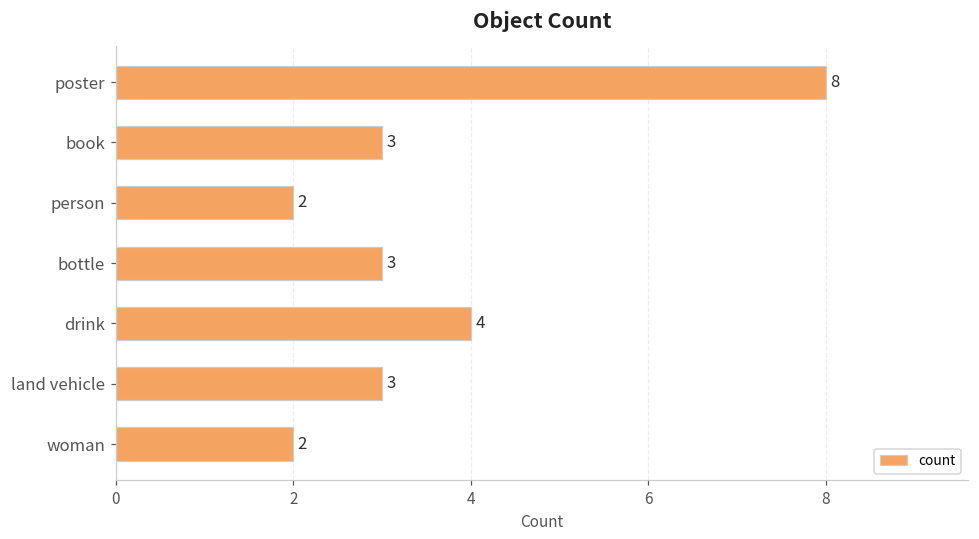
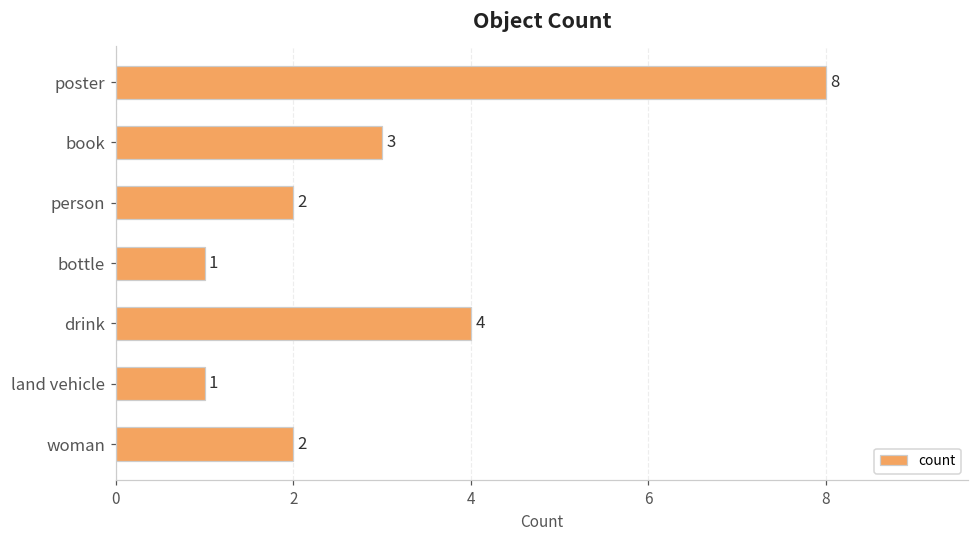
bottle: 3 -> 1
land vehicle: 3 -> 1
